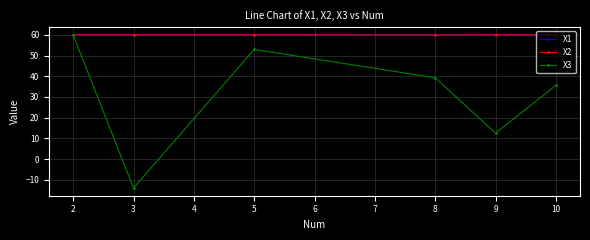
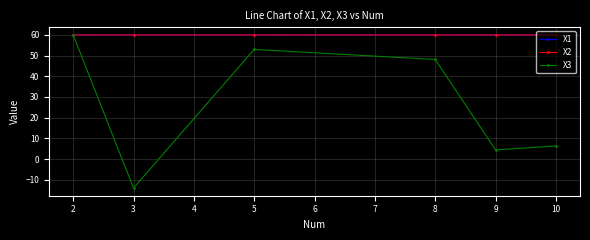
X3, 8: 39 -> 48
X3, 9: 13 -> 4
X3, 10: 36 -> 6
